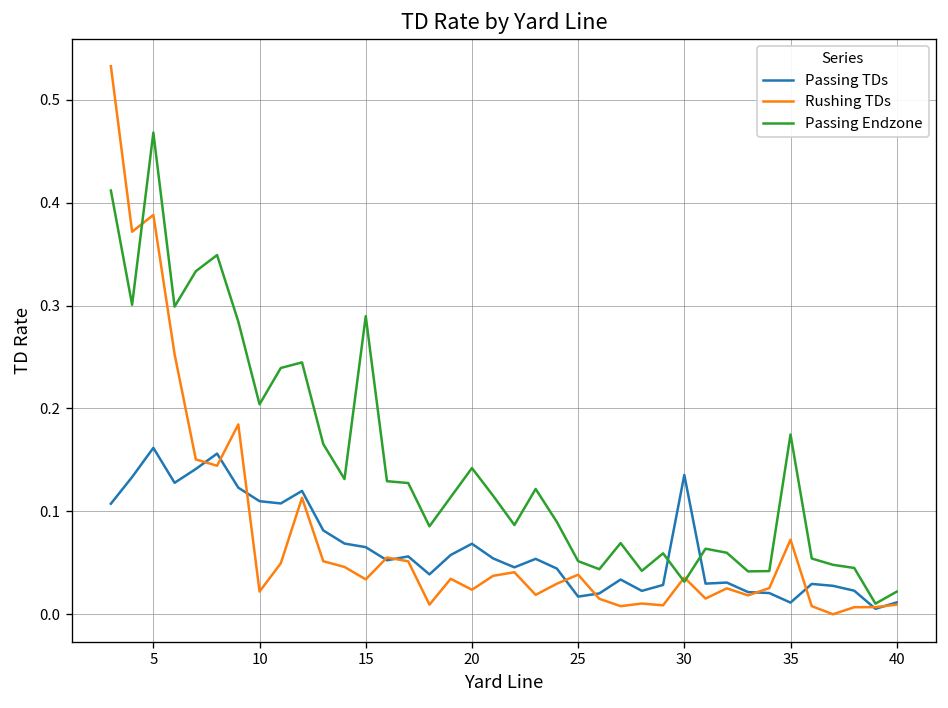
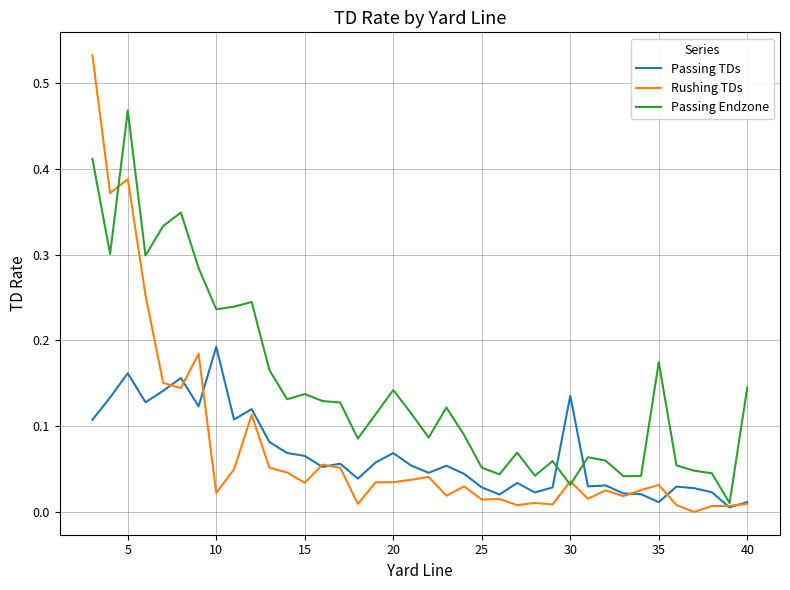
Passing TDs, 10: 0.11 -> 0.19
Passing Endzone, 10: 0.20 -> 0.24
Passing Endzone, 15: 0.29 -> 0.14
Rushing TDs, 20: 0.02 -> 0.03
Passing TDs, 25: 0.02 -> 0.03
Rushing TDs, 25: 0.04 -> 0.01
Rushing TDs, 35: 0.07 -> 0.03
Passing Endzone, 40: 0.02 -> 0.14
